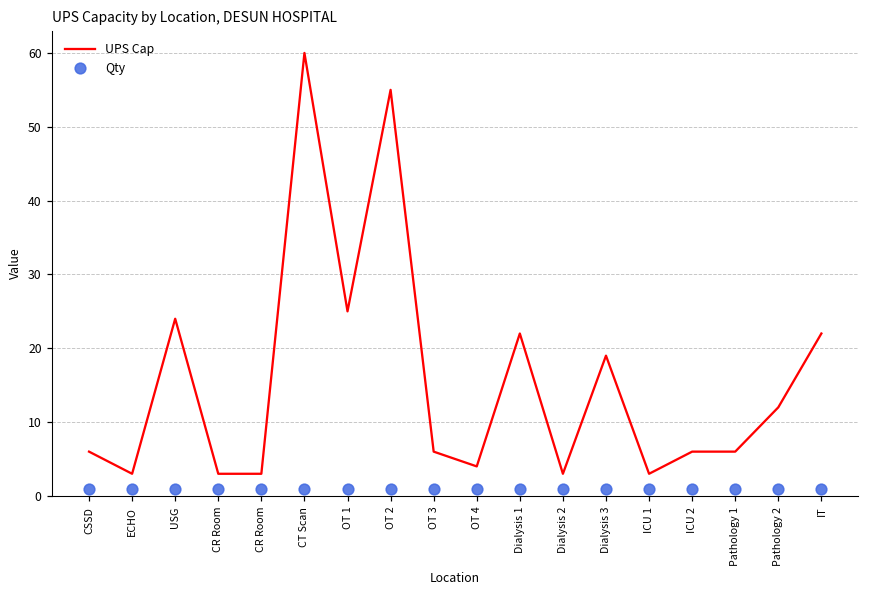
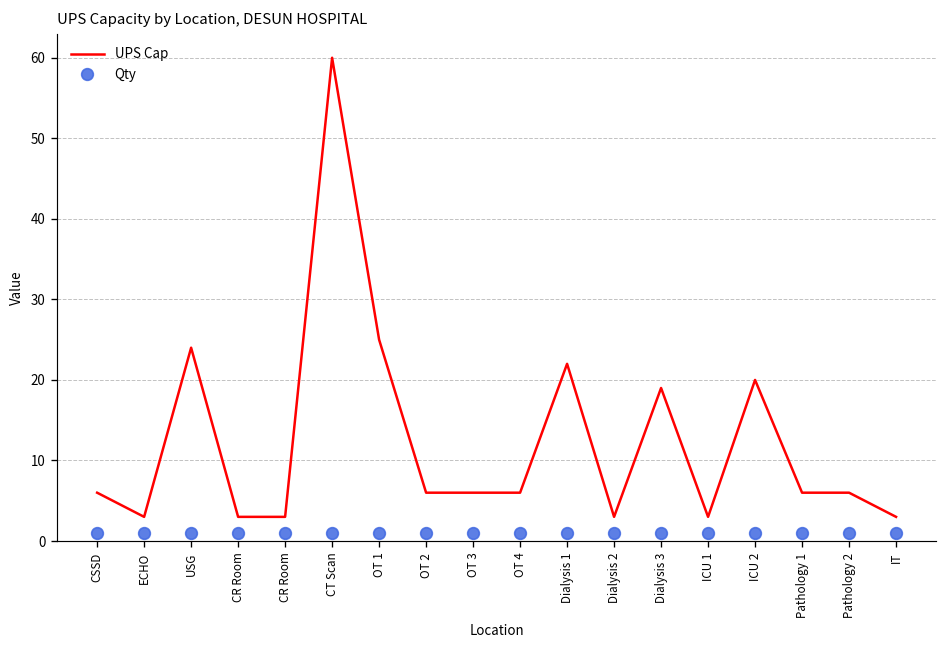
UPS Cap, OT 2: 55 -> 6
UPS Cap, OT 4: 4 -> 6
UPS Cap, ICU 2: 6 -> 20
UPS Cap, Pathology 2: 12 -> 6
UPS Cap, IT: 22 -> 3
